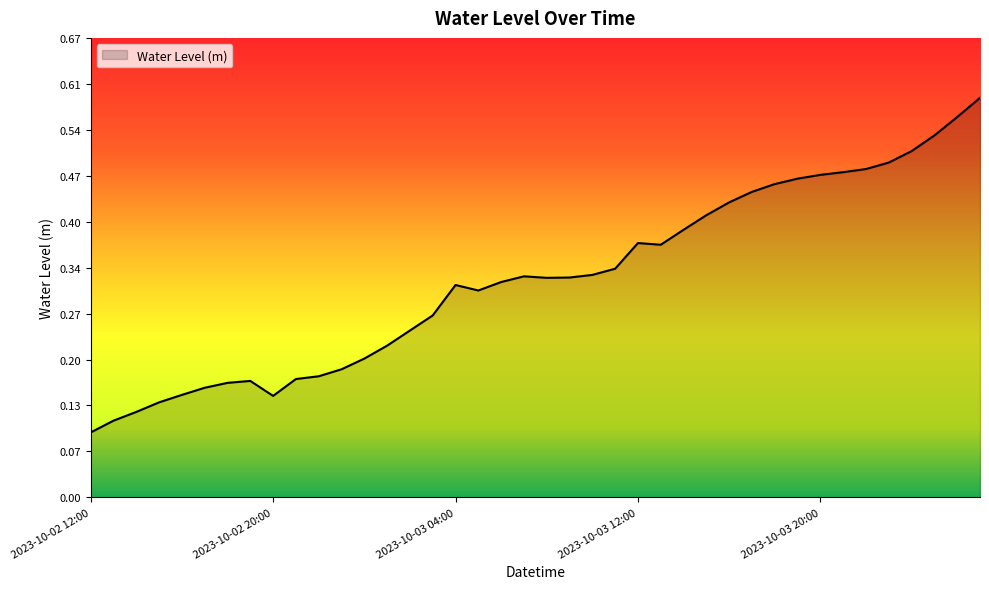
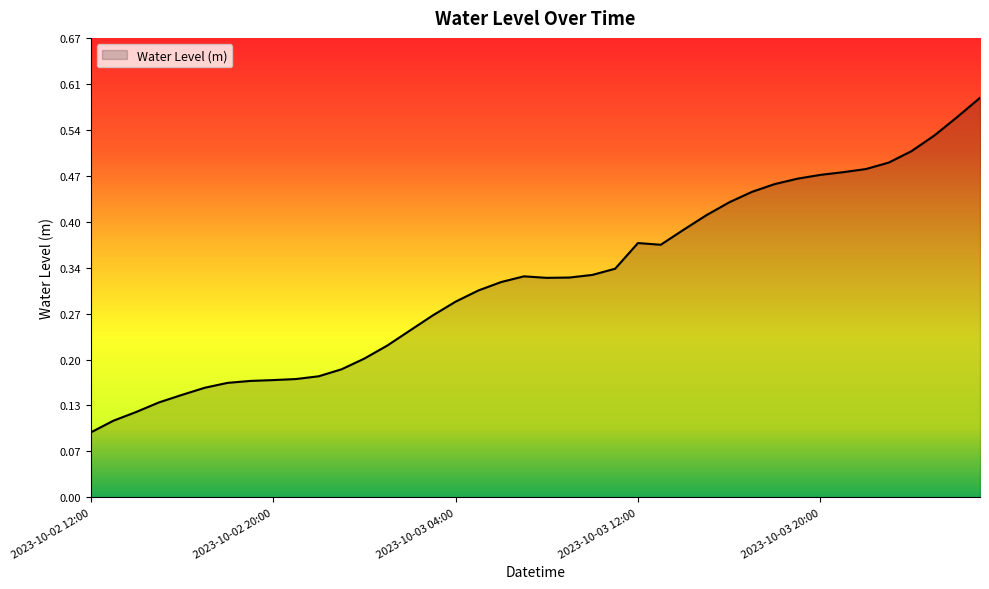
2023-10-02 20:00: 0.15 -> 0.17
2023-10-03 04:00: 0.31 -> 0.29
